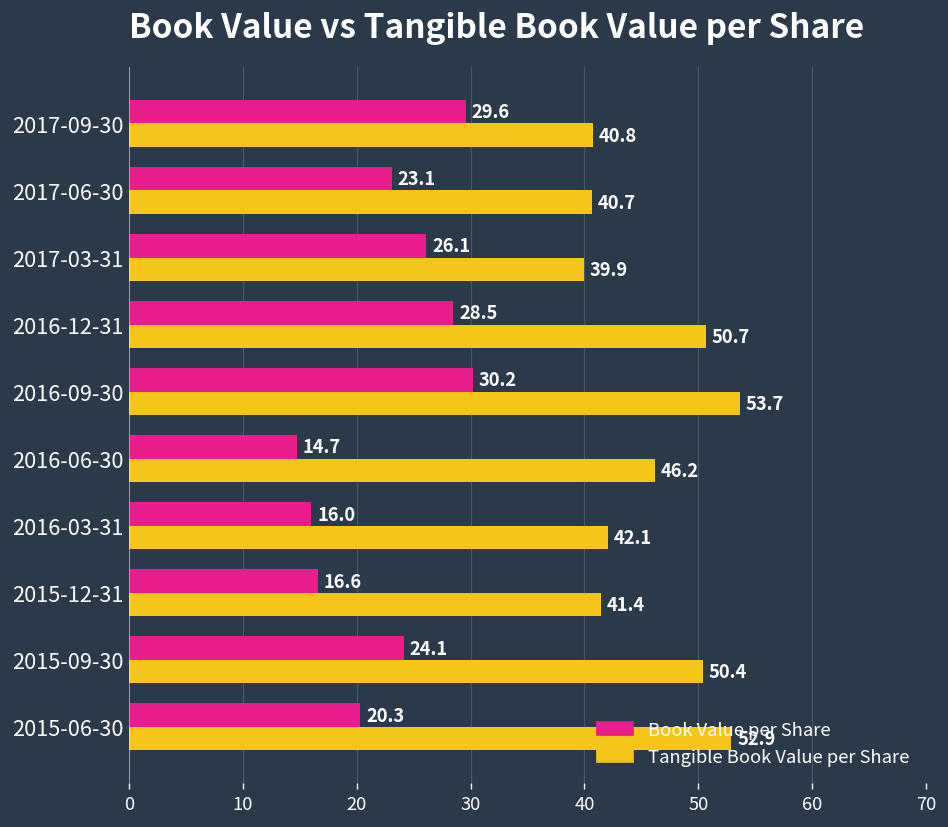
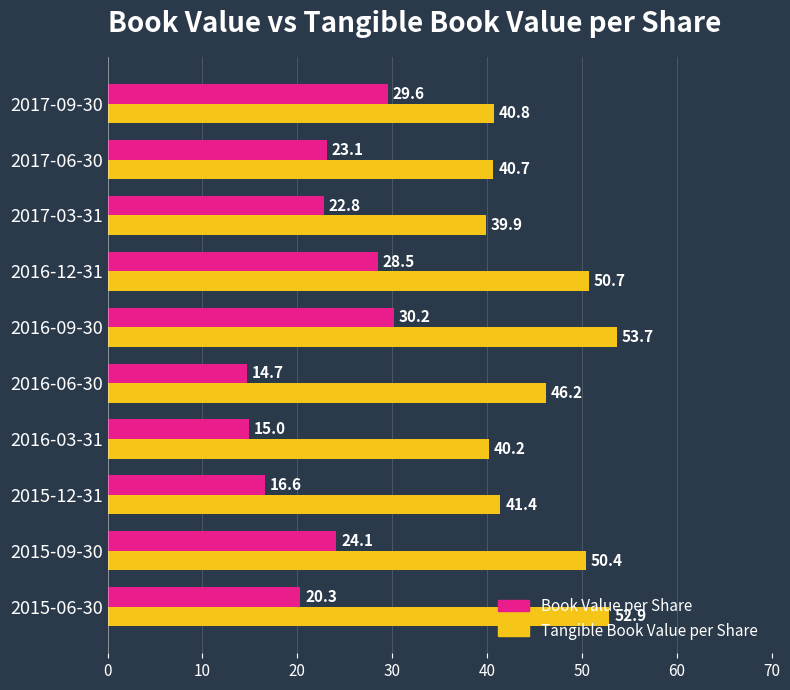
Book Value per Share, 2017-03-31: 26.1 -> 22.8
Book Value per Share, 2016-03-31: 16.0 -> 15.0
Tangible Book Value per Share, 2016-03-31: 42.1 -> 40.2
